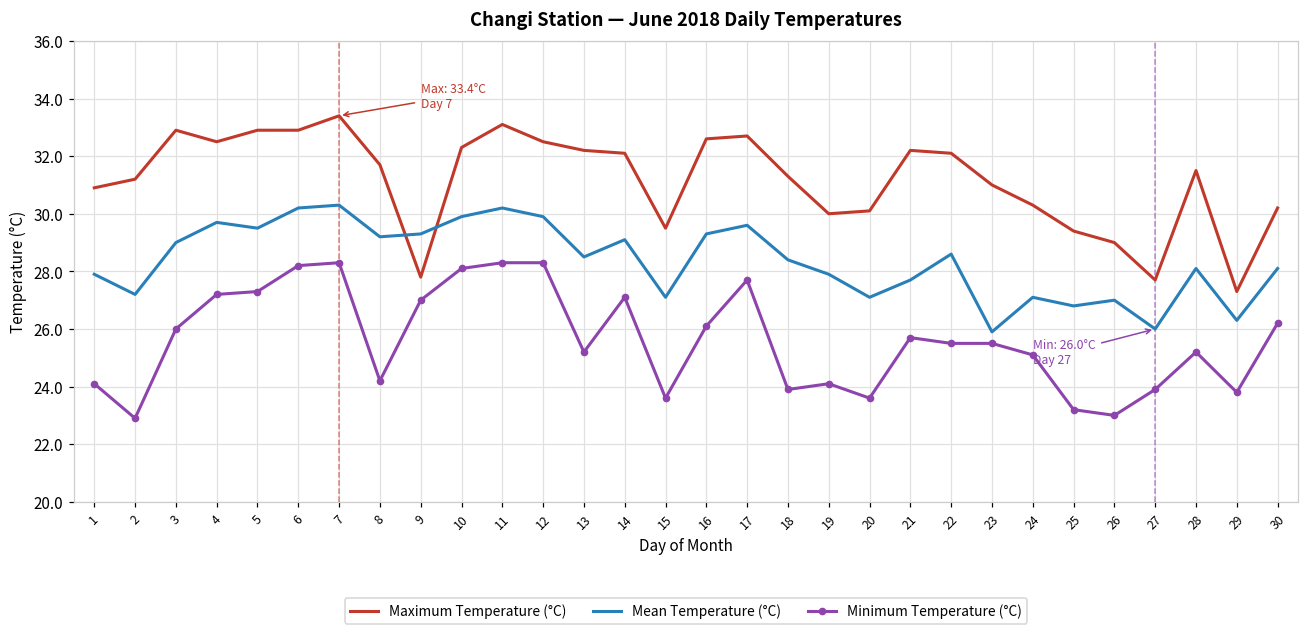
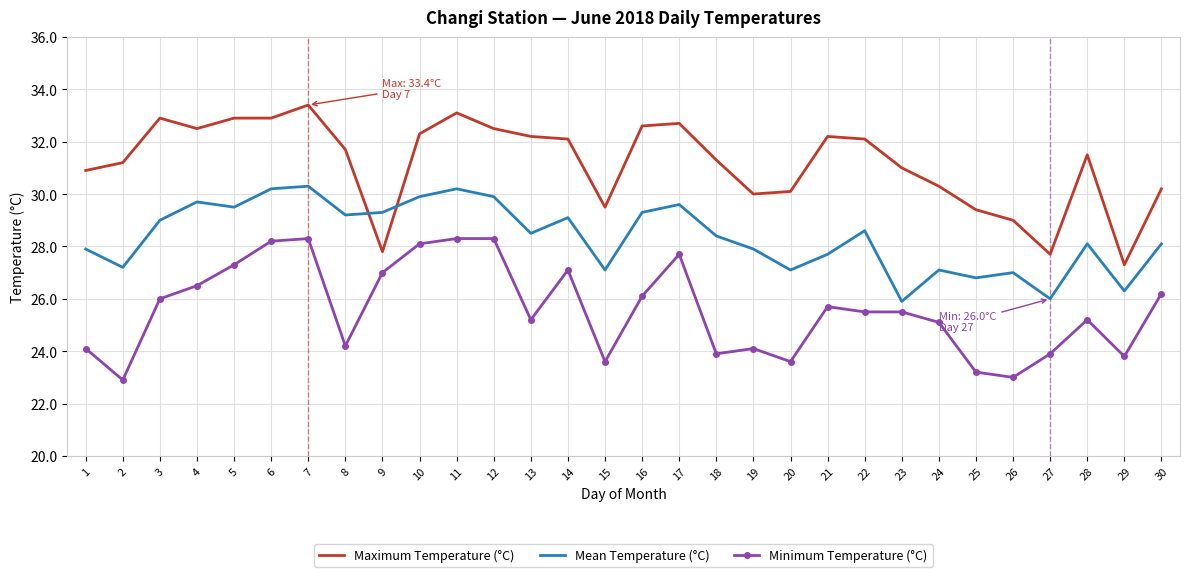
Minimum Temperature (°C), 4: 27.2 -> 26.5
